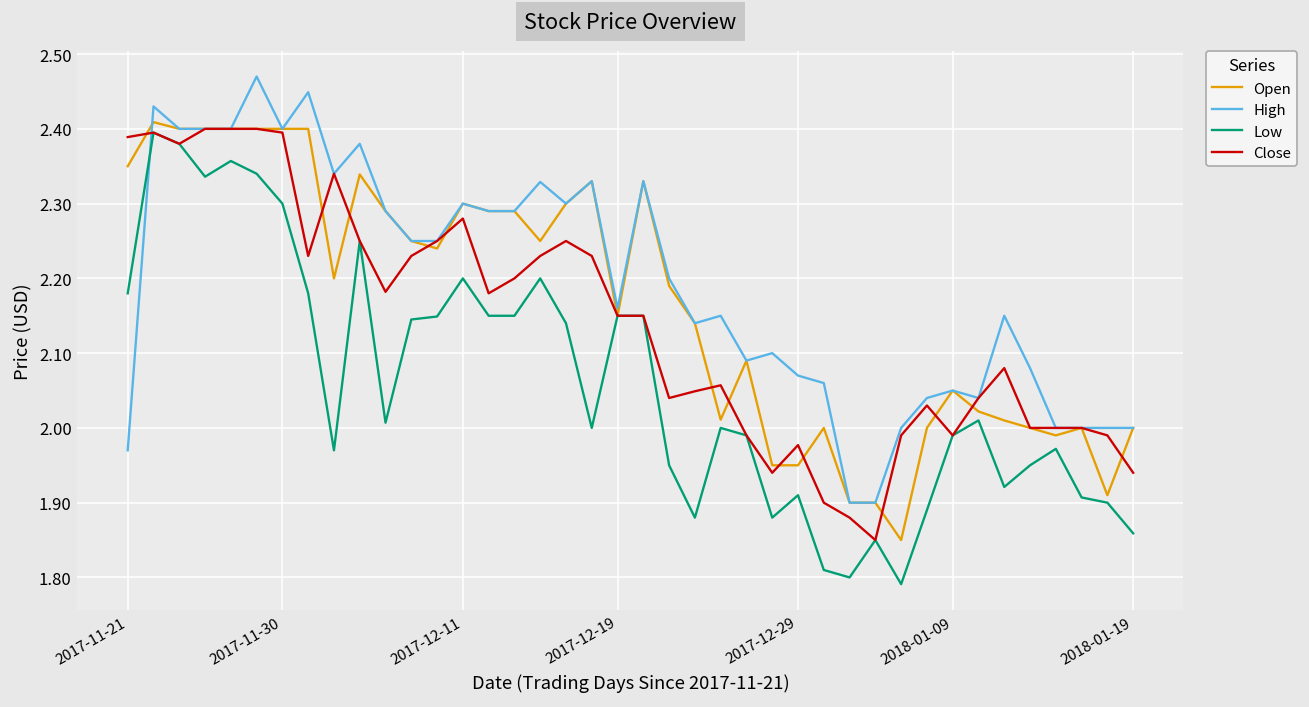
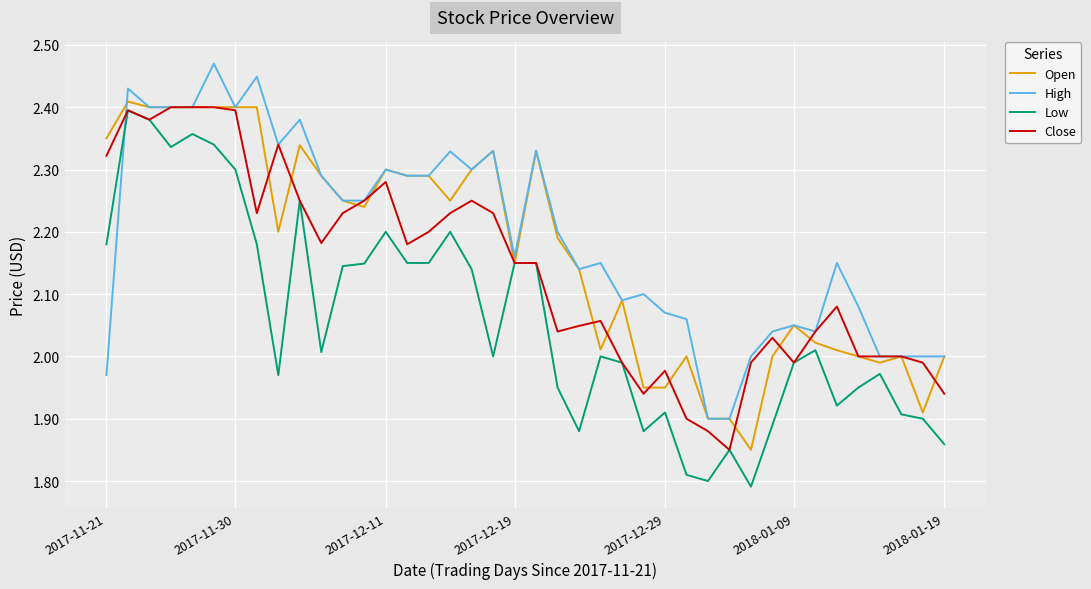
Close, 2017-11-21: 2.39 -> 2.32
